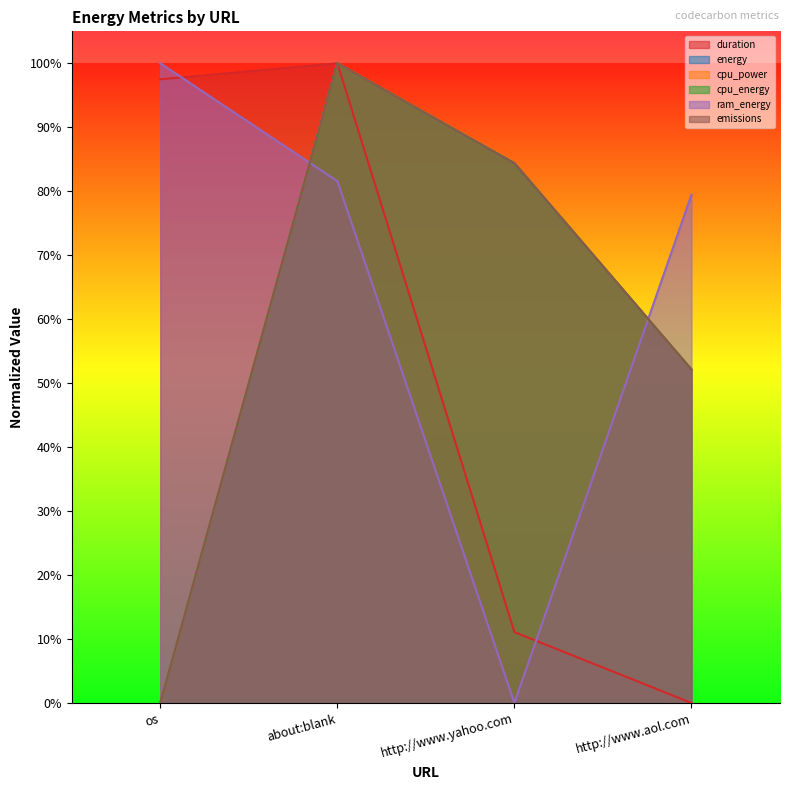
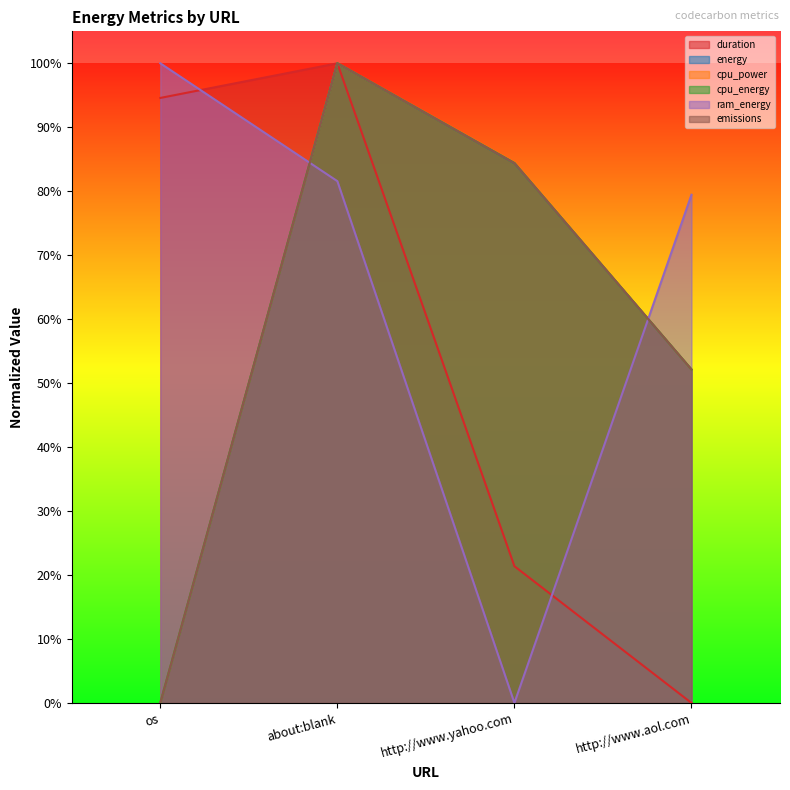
duration, os: 98% -> 95%
duration, http://www.yahoo.com: 11% -> 21%
